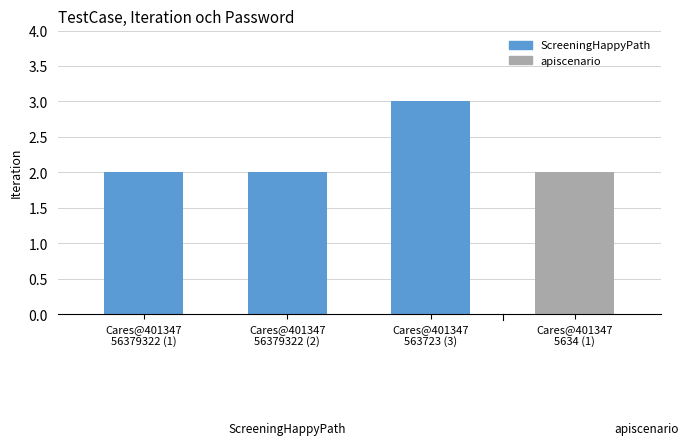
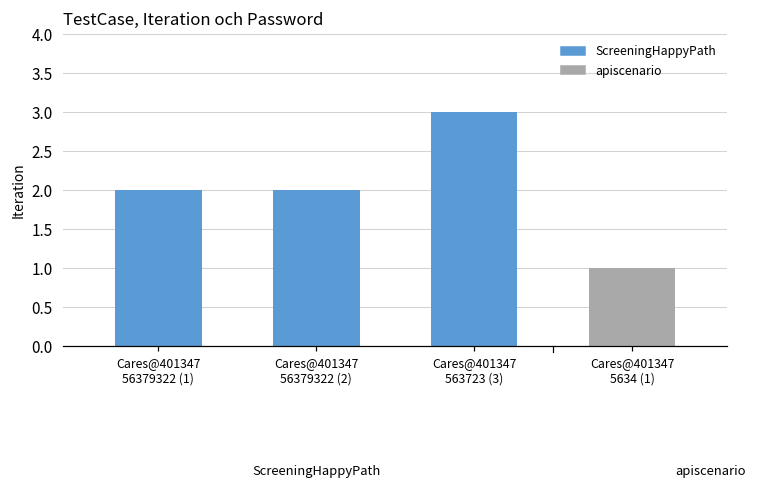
Cares@401347 5634 (1): 2 -> 1
